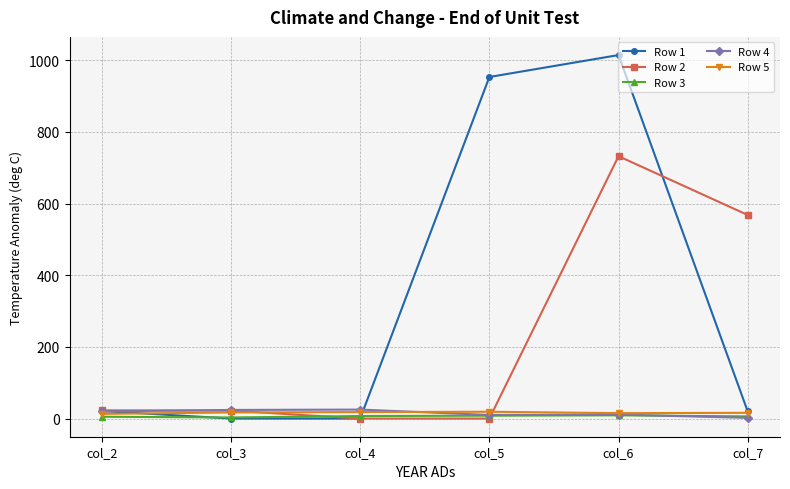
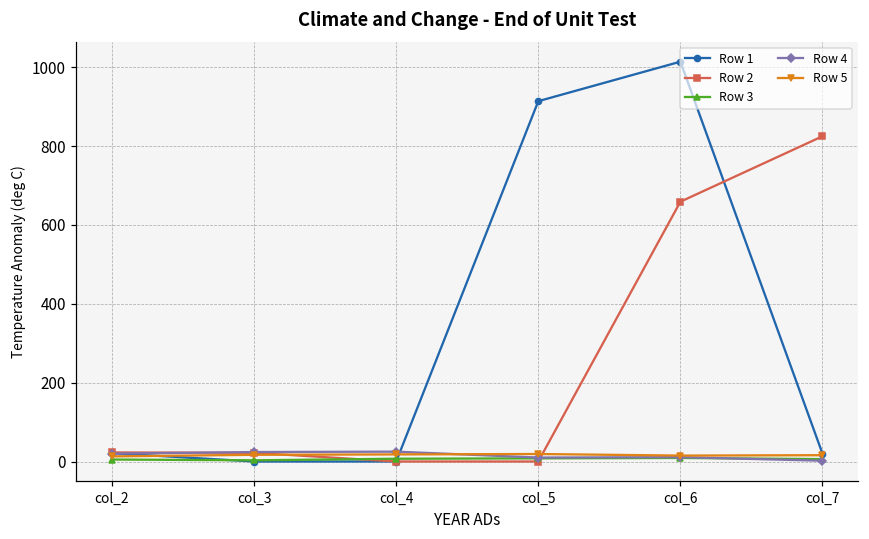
Row 1, col_5: 950 -> 910
Row 2, col_6: 730 -> 660
Row 2, col_7: 570 -> 830
